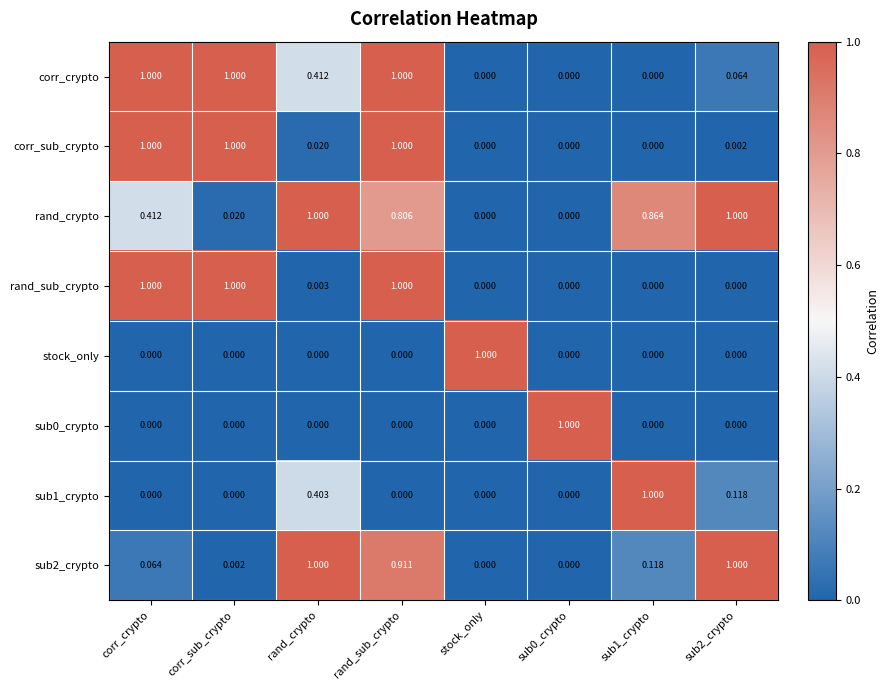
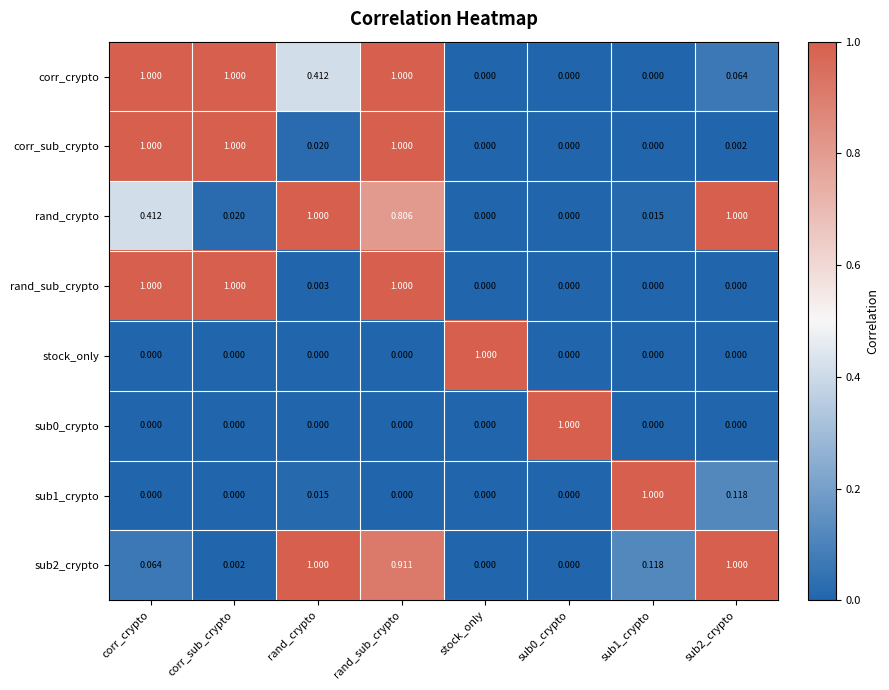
rand_crypto, sub1_crypto: 0.864 -> 0.015
sub1_crypto, rand_crypto: 0.403 -> 0.015
